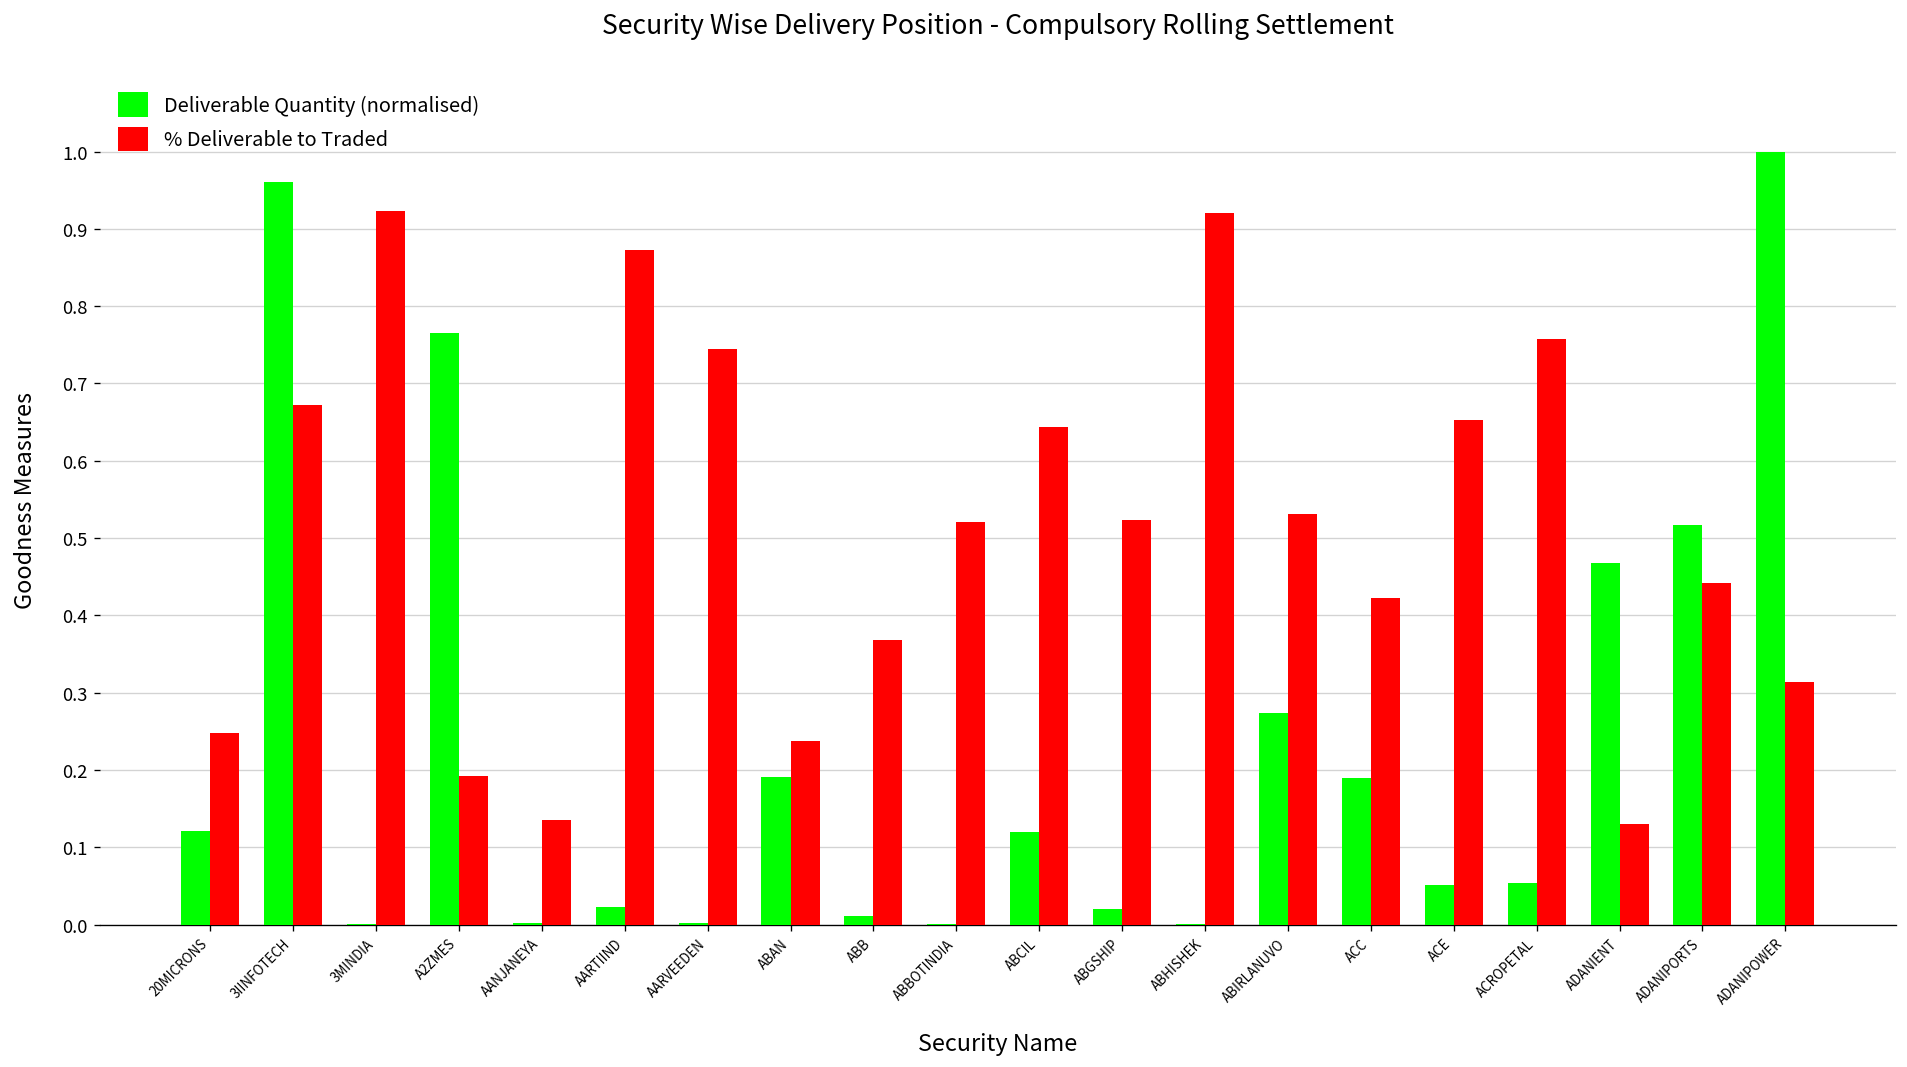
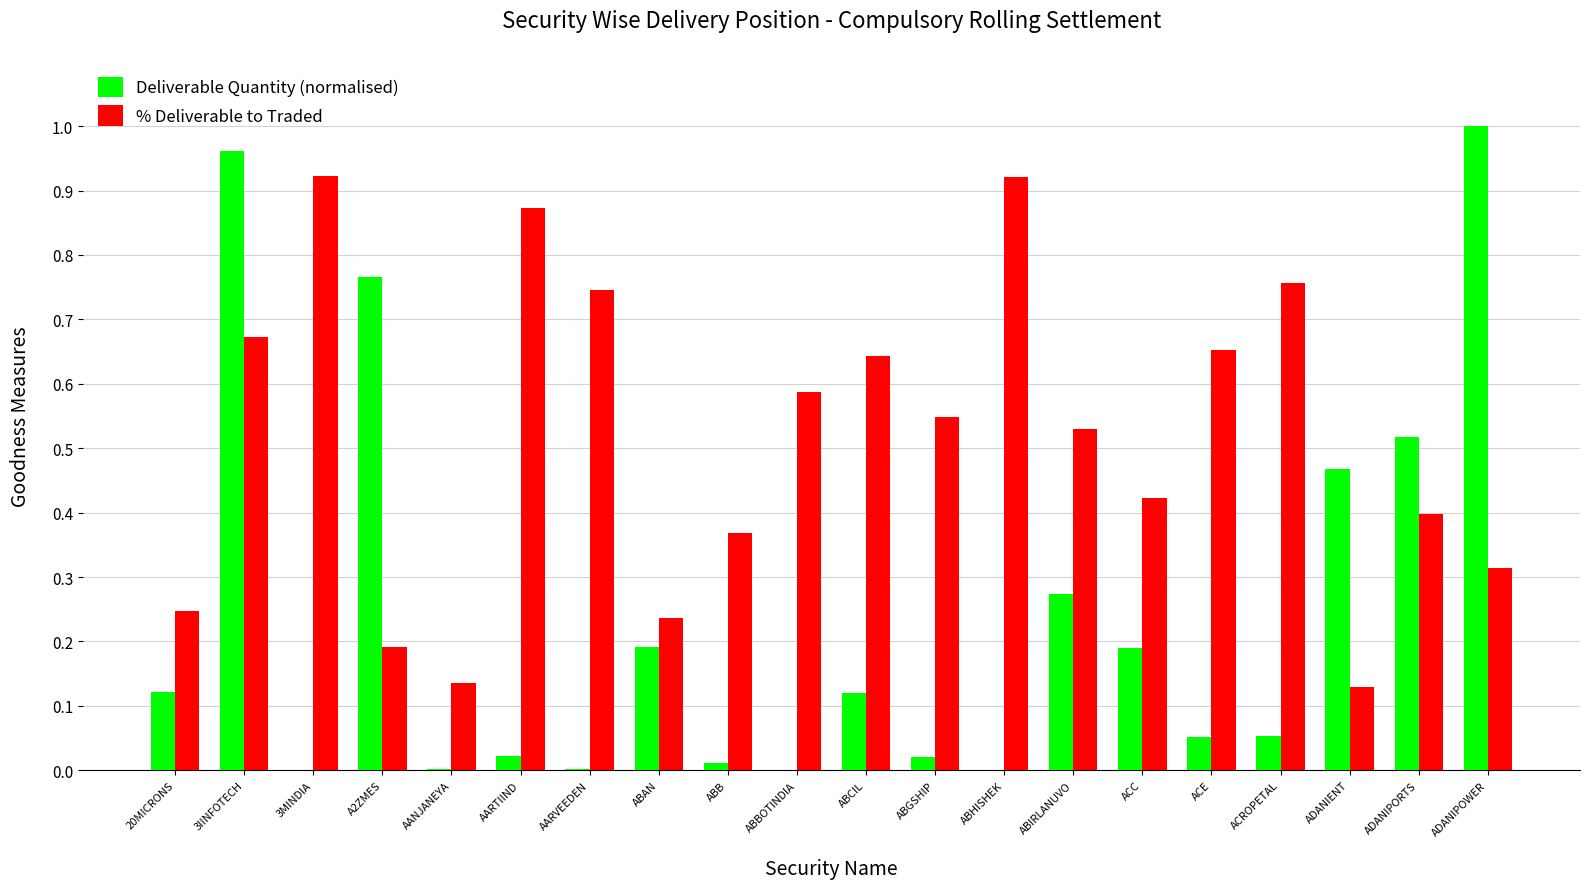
% Deliverable to Traded, ABBOTINDIA: 0.52 -> 0.59
% Deliverable to Traded, ABGSHIP: 0.52 -> 0.55
% Deliverable to Traded, ADANIPORTS: 0.44 -> 0.40
